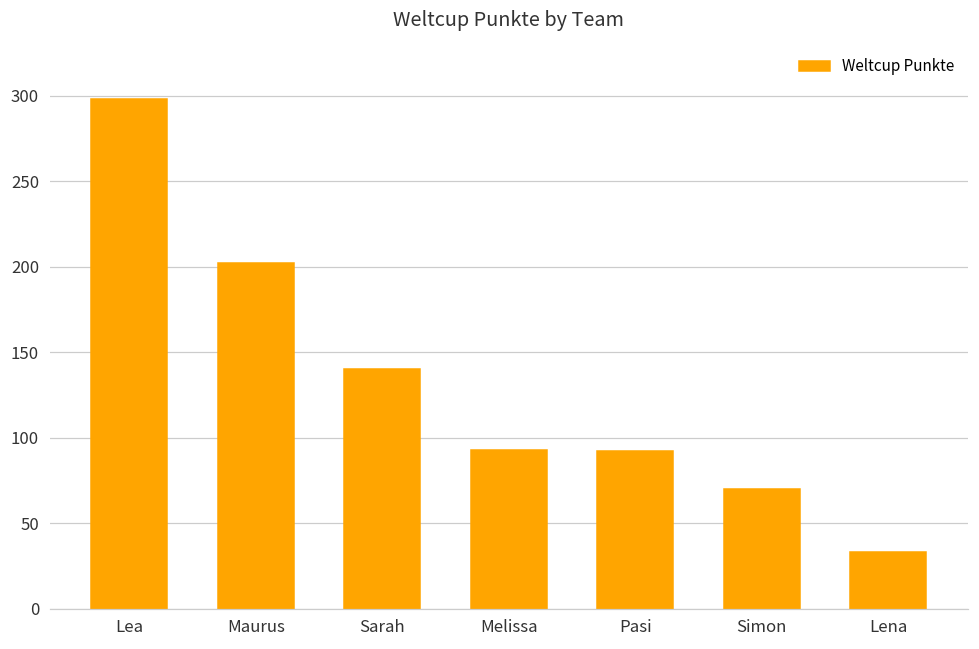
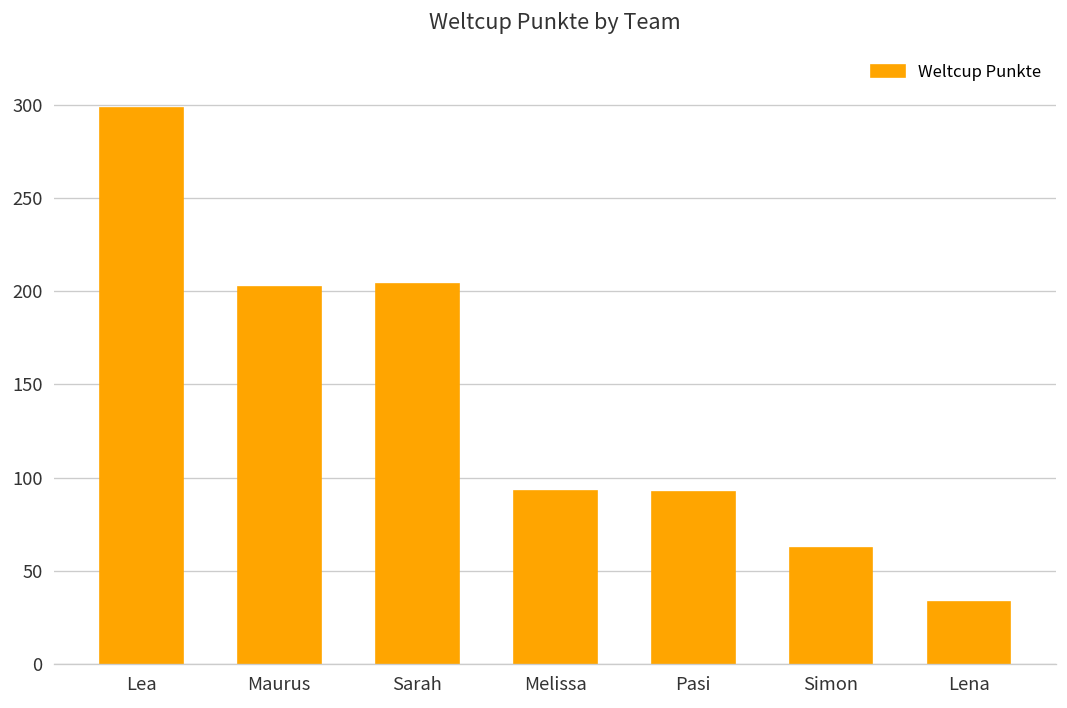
Sarah: 140 -> 204
Simon: 70 -> 62
